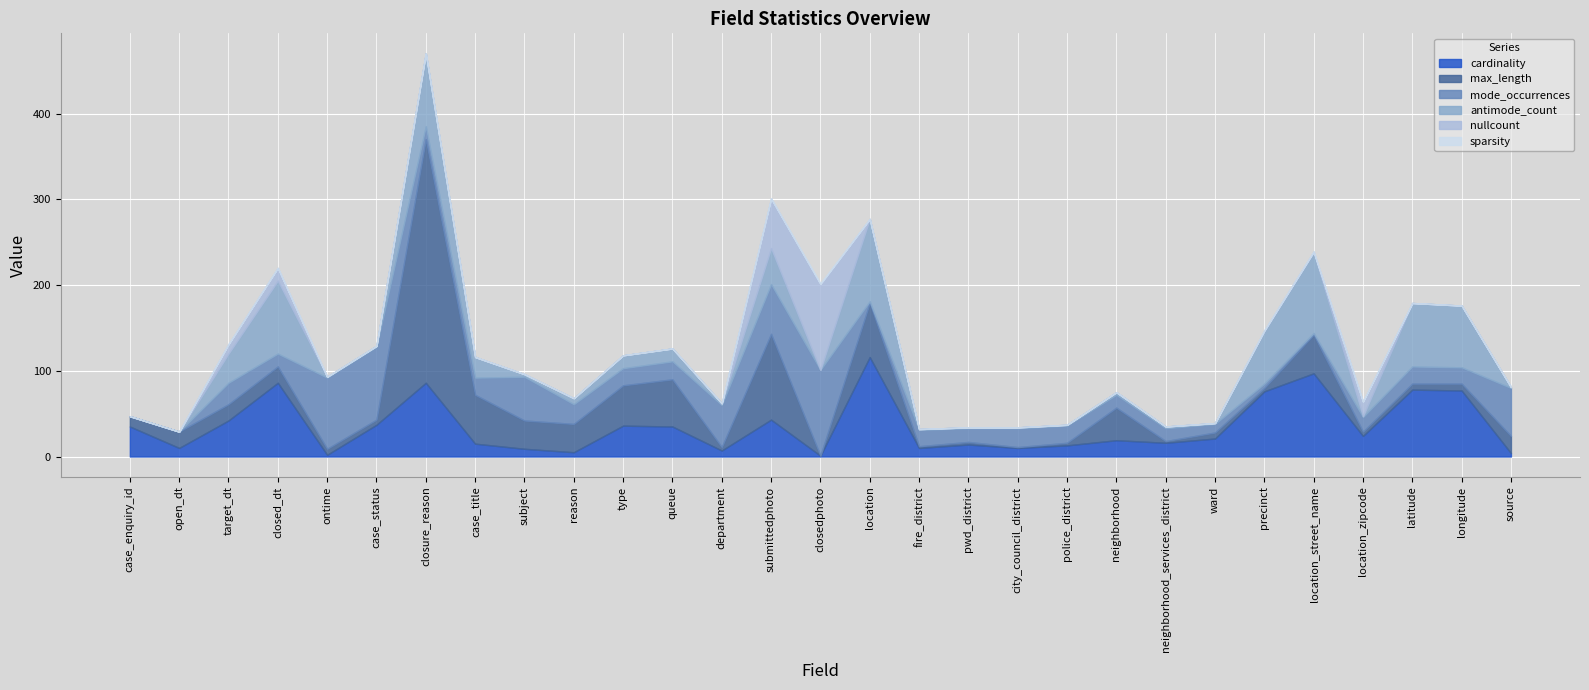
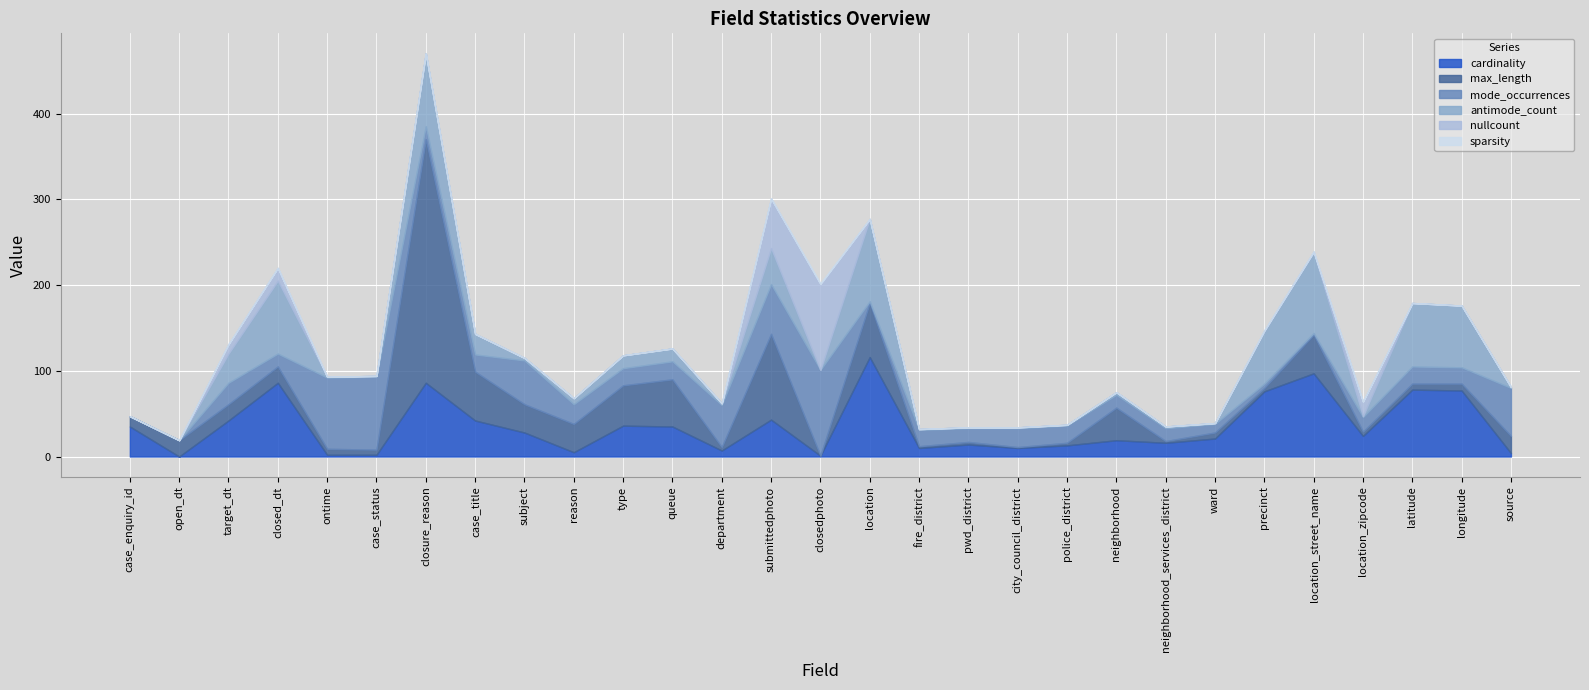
cardinality, open_dt: 10 -> 0
cardinality, case_status: 40 -> 0
cardinality, case_title: 20 -> 40
cardinality, subject: 10 -> 30
